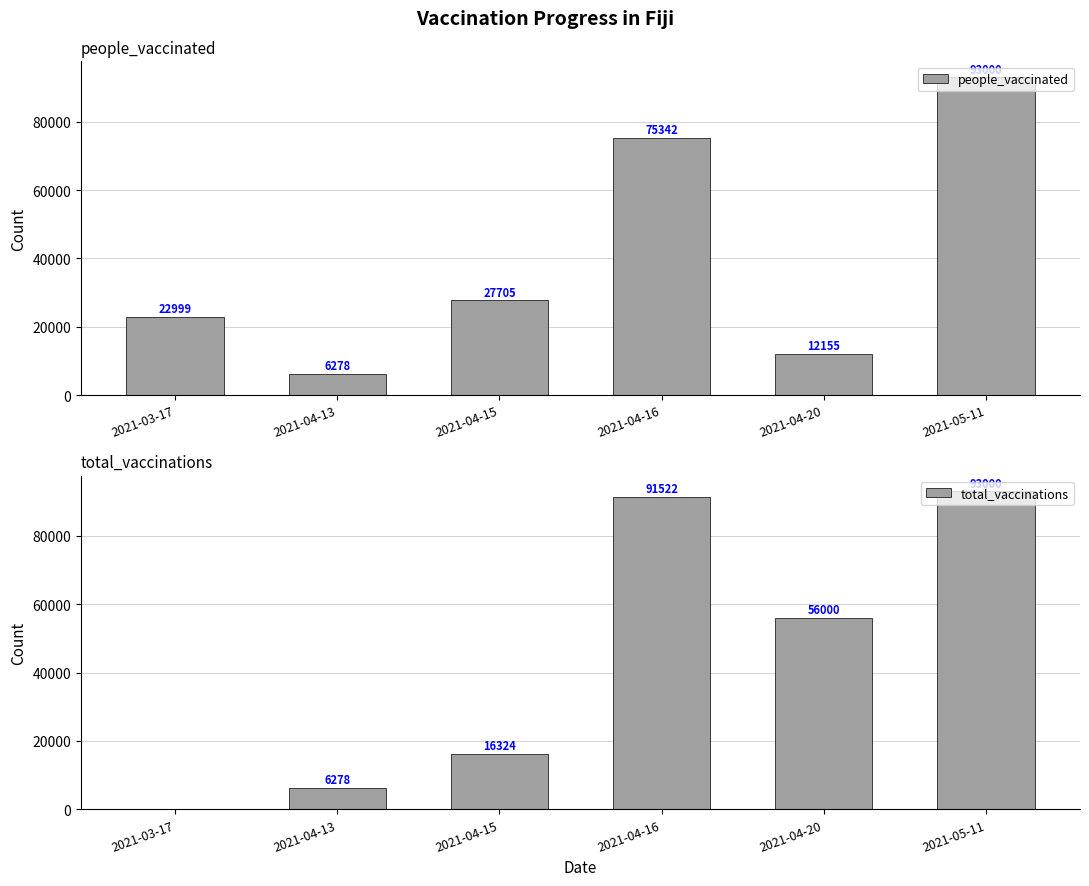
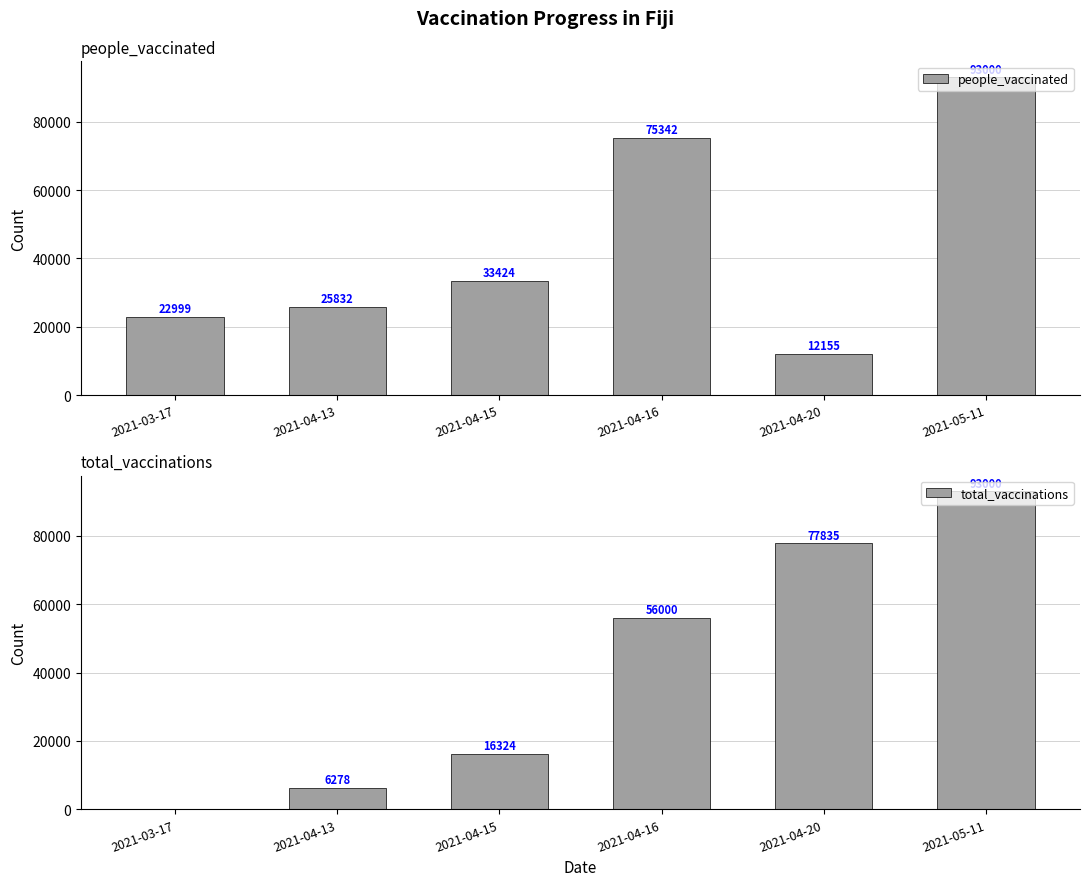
people_vaccinated, 2021-04-13: 6278 -> 25832
people_vaccinated, 2021-04-15: 27705 -> 33424
total_vaccinations, 2021-04-16: 91522 -> 56000
total_vaccinations, 2021-04-20: 56000 -> 77835
